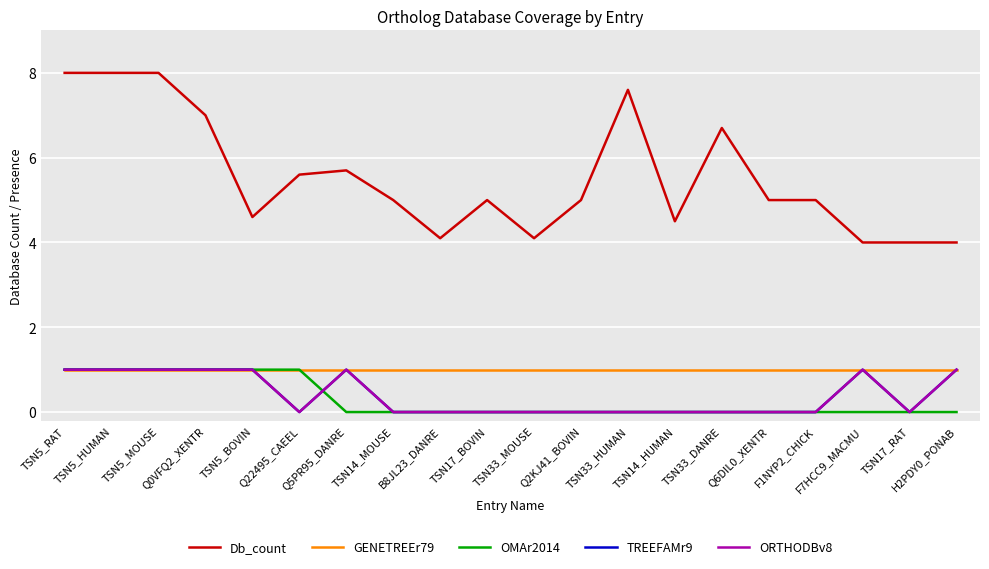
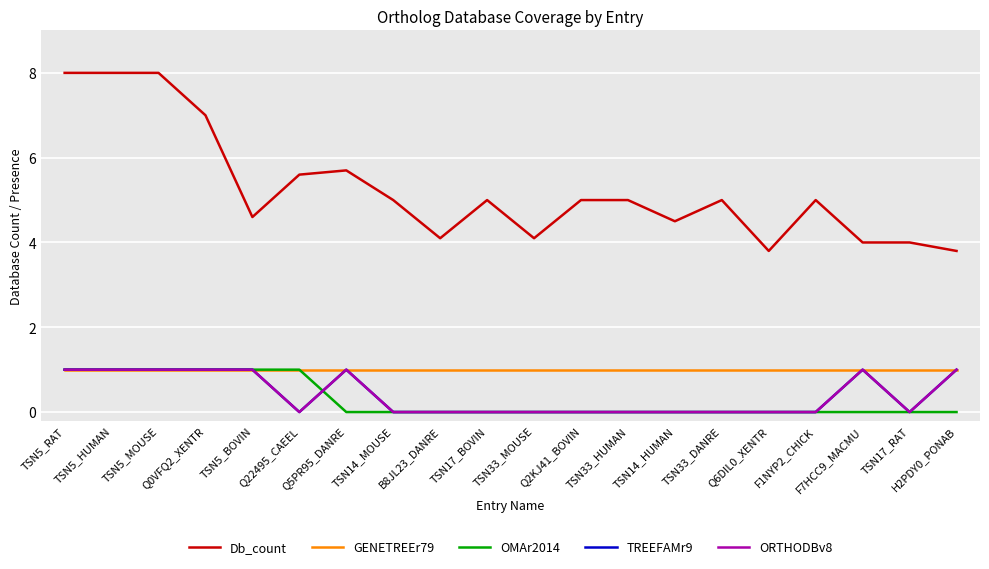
Db_count, TSN33_HUMAN: 7.6 -> 5.0
Db_count, TSN33_DANRE: 6.7 -> 5.0
Db_count, Q6DIL0_XENTR: 5.0 -> 3.8
Db_count, H2PDY0_PONAB: 4.0 -> 3.8
